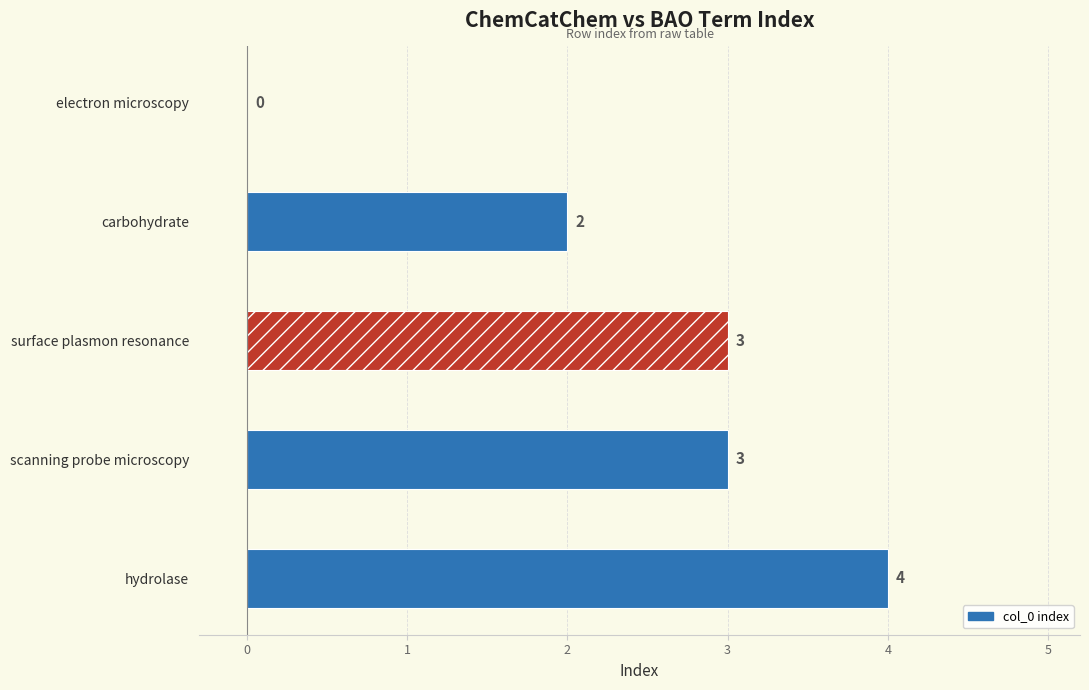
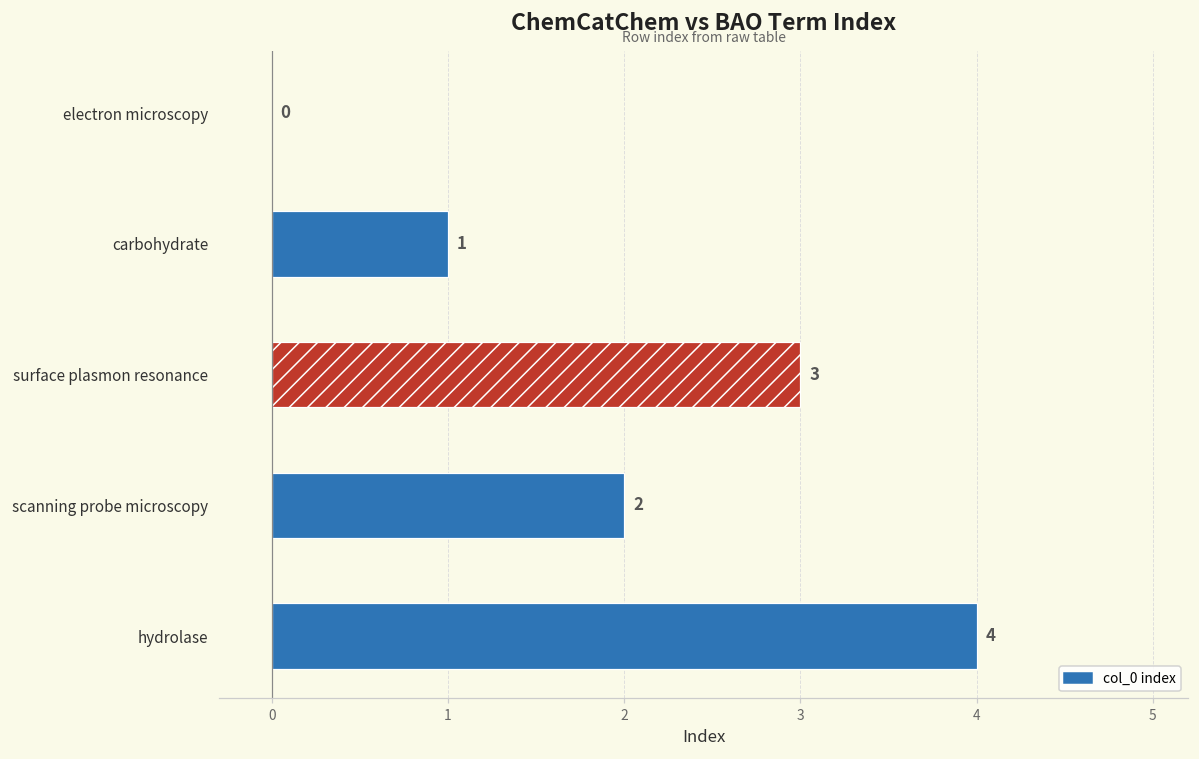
carbohydrate: 2 -> 1
scanning probe microscopy: 3 -> 2
